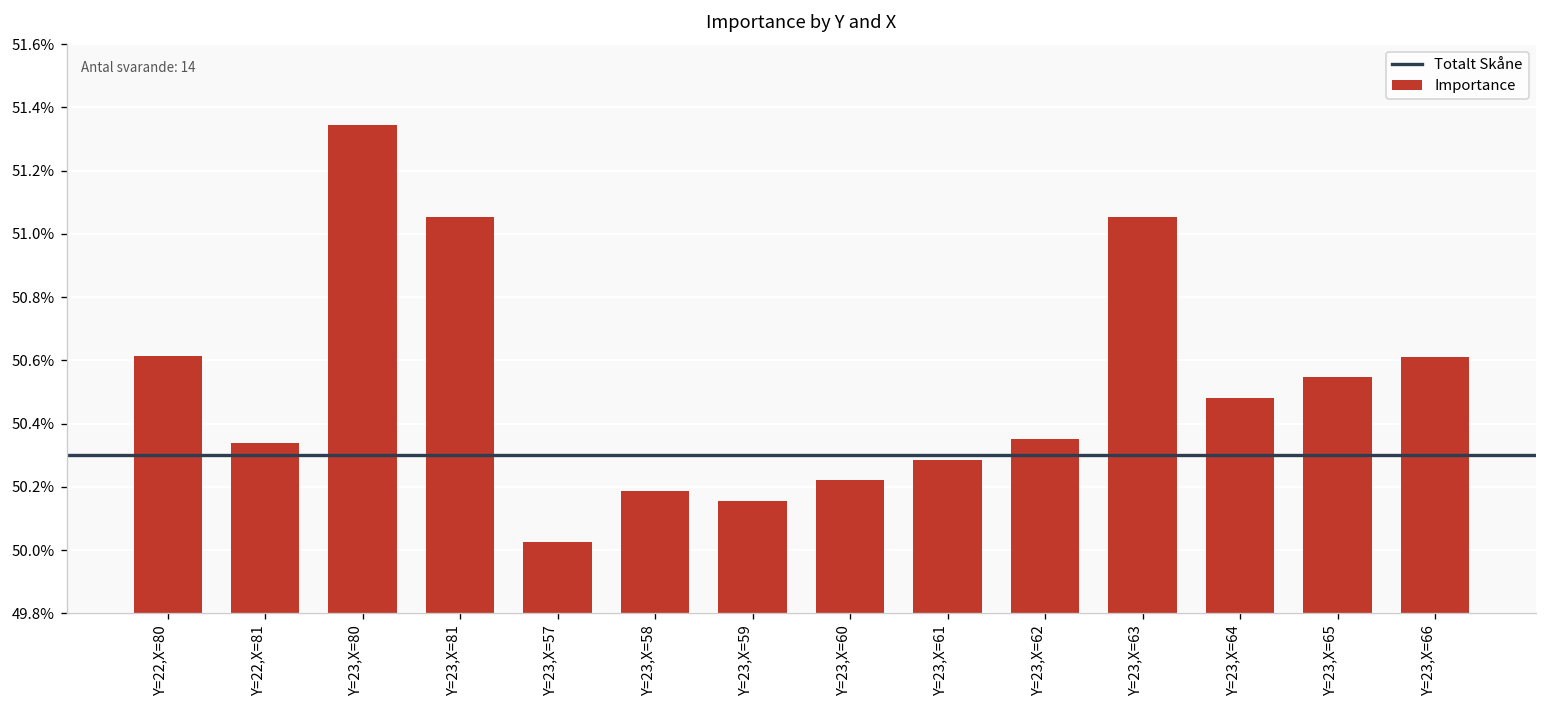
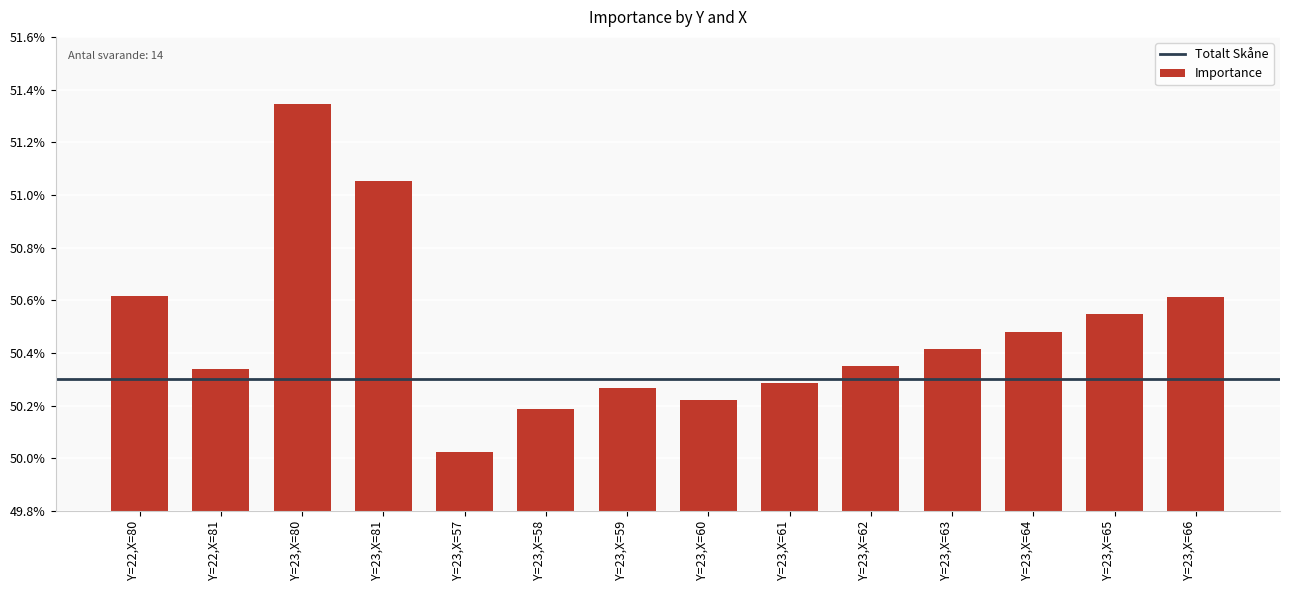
Y=23,X=59: 50.16% -> 50.27%
Y=23,X=63: 51.06% -> 50.42%
